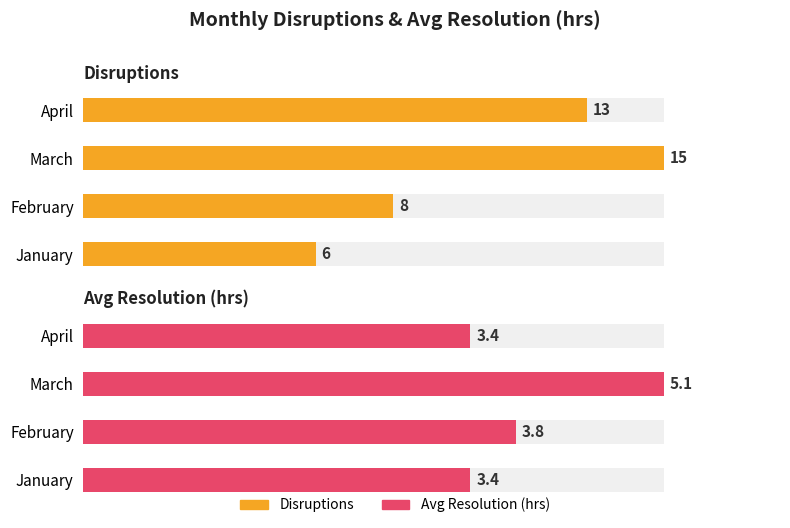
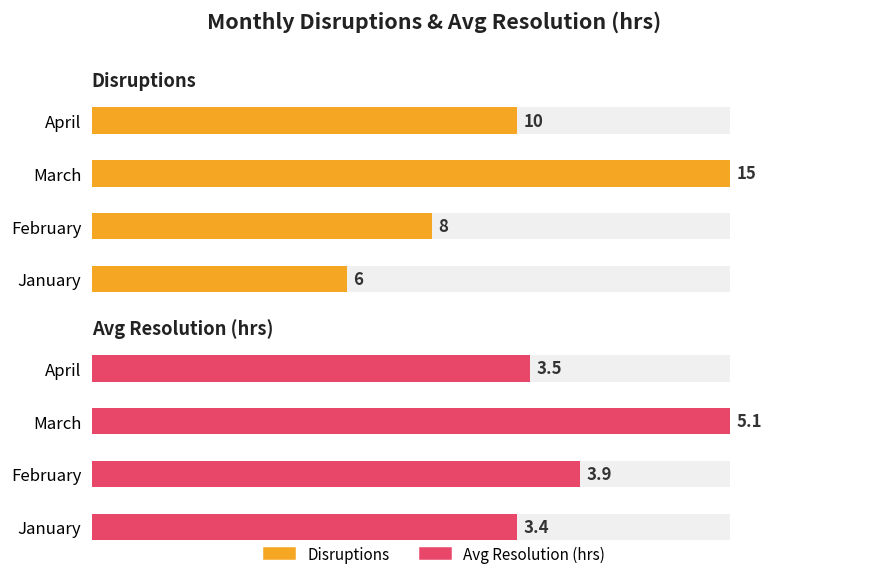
Disruptions, Disruptions, April: 13 -> 10
Avg Resolution (hrs), Avg Resolution (hrs), April: 3.4 -> 3.5
Avg Resolution (hrs), Avg Resolution (hrs), February: 3.8 -> 3.9
